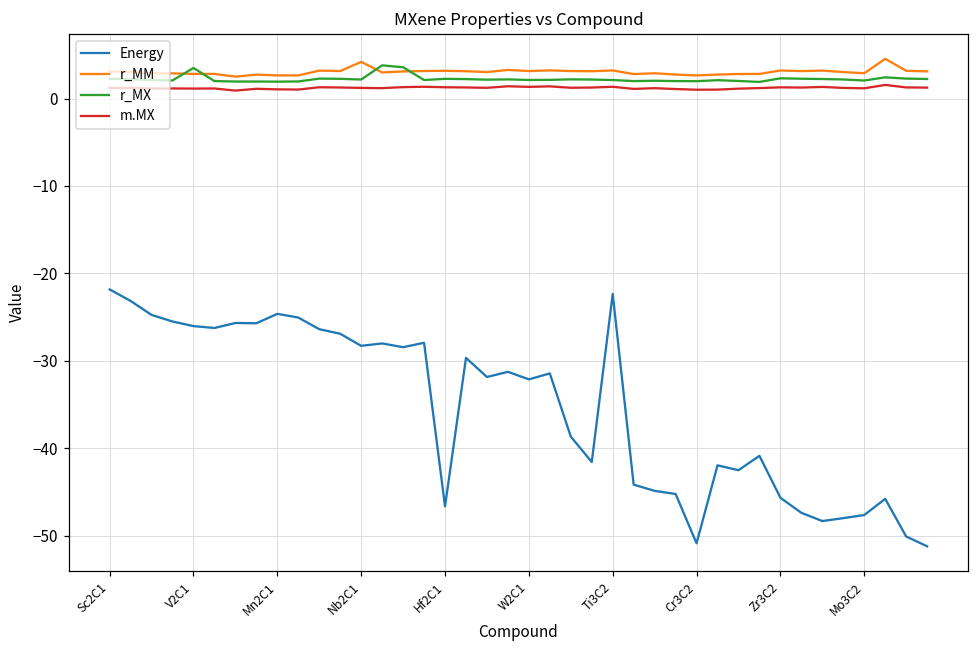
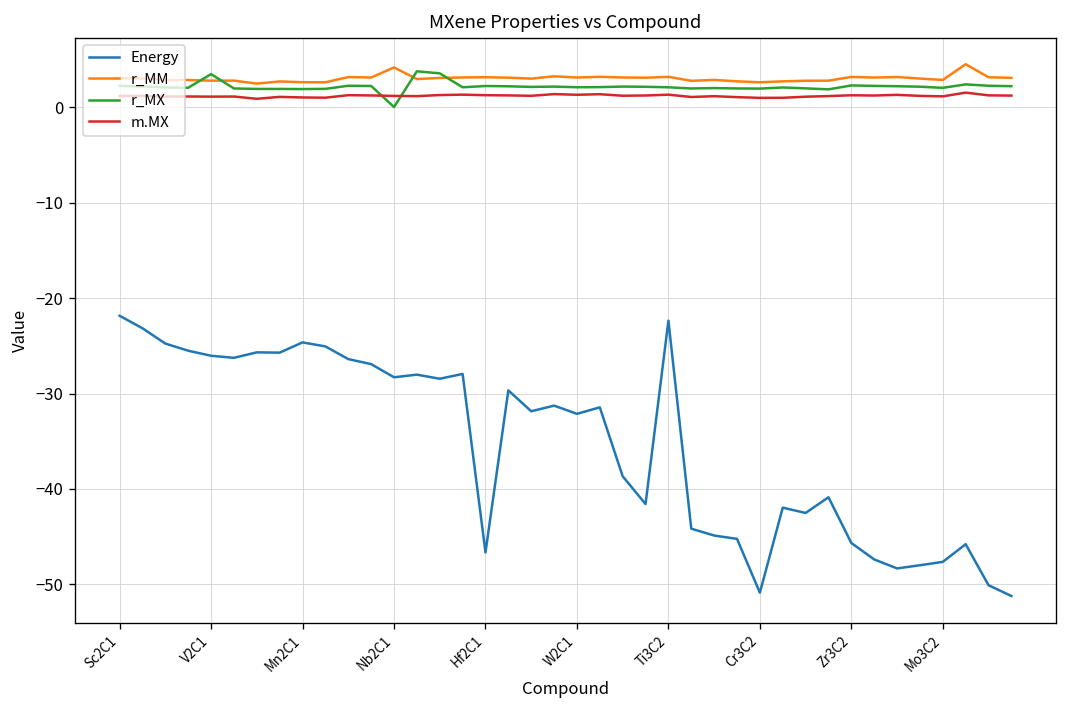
r_MX, Nb2C1: 2 -> 0
